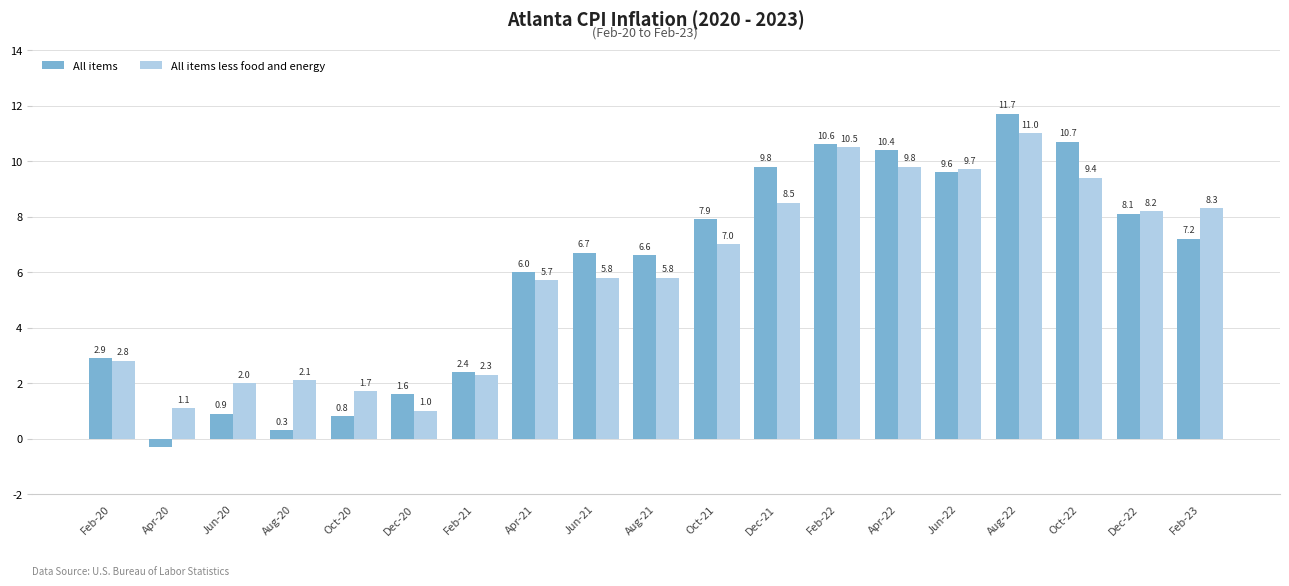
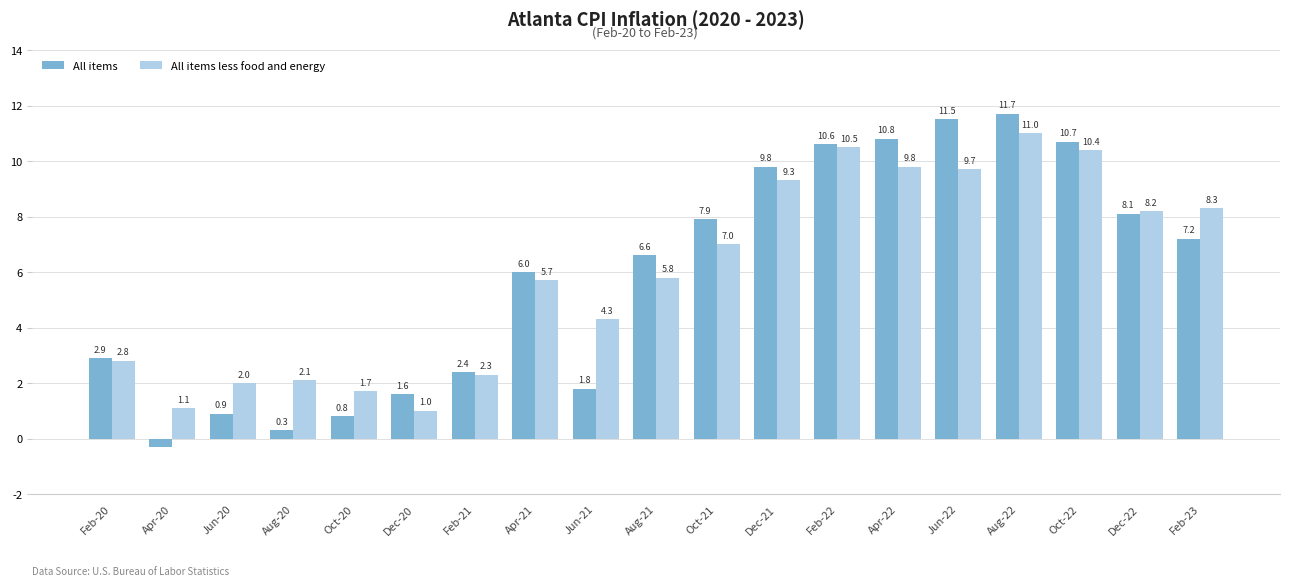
All items, Jun-21: 6.7 -> 1.8
All items less food and energy, Jun-21: 5.8 -> 4.3
All items less food and energy, Dec-21: 8.5 -> 9.3
All items, Apr-22: 10.4 -> 10.8
All items, Jun-22: 9.6 -> 11.5
All items less food and energy, Oct-22: 9.4 -> 10.4
